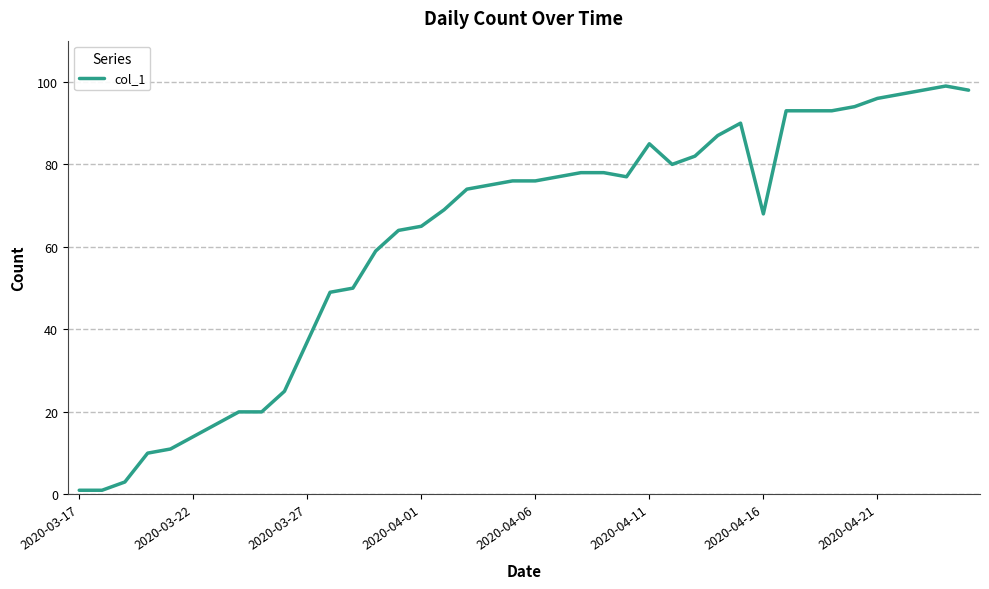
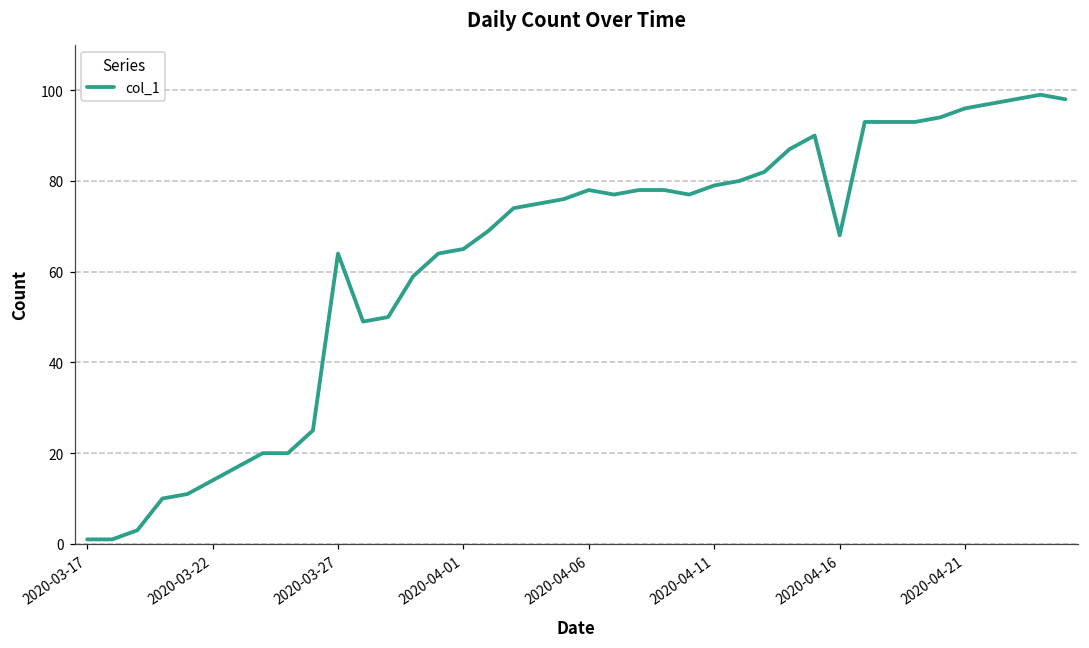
2020-03-27: 37 -> 64
2020-04-06: 76 -> 78
2020-04-11: 85 -> 79
